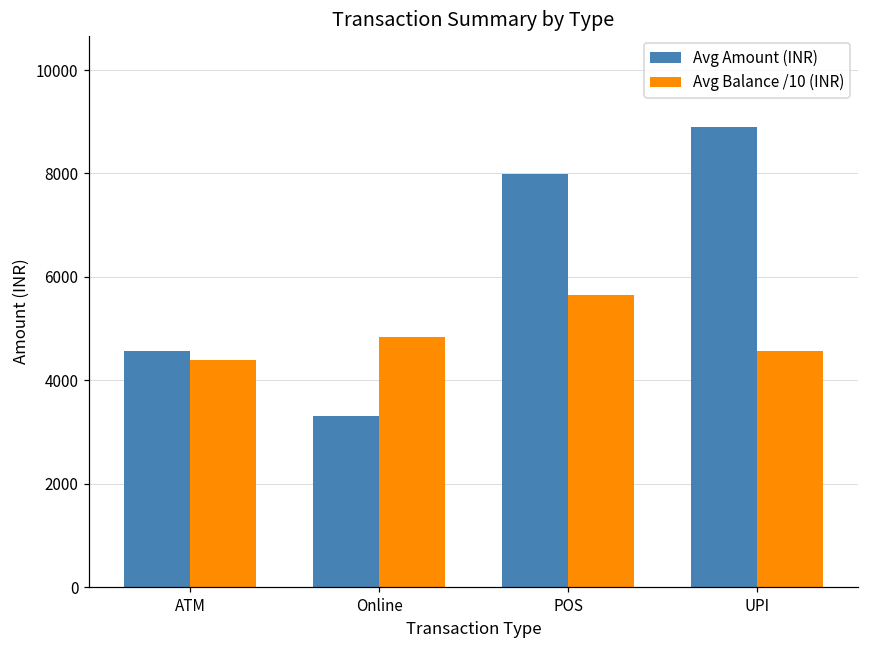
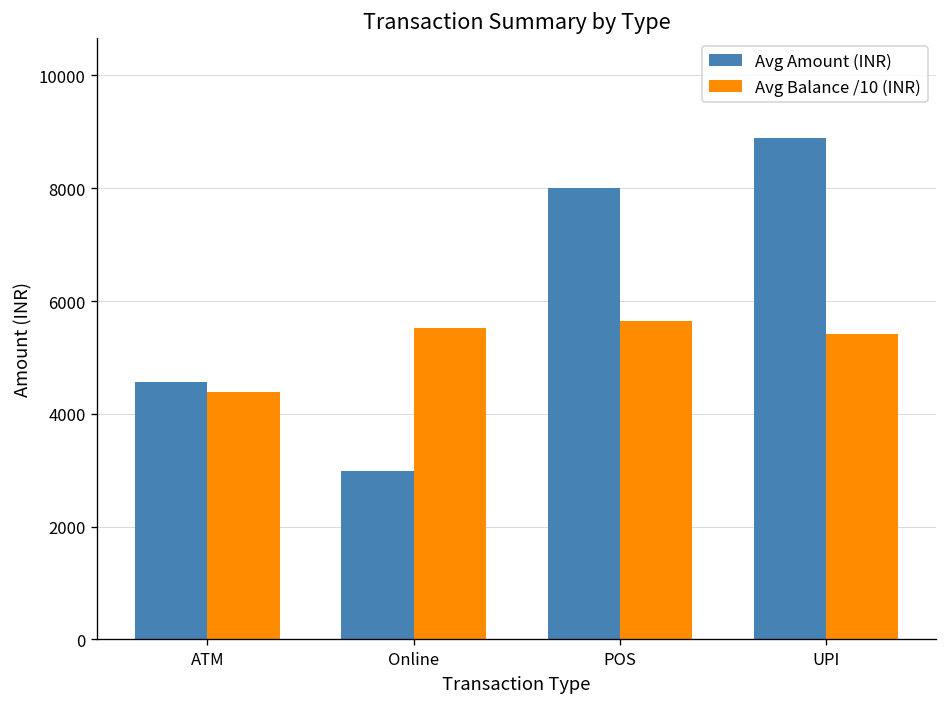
Avg Amount (INR), Online: 3300 -> 3000
Avg Balance /10 (INR), Online: 4800 -> 5500
Avg Balance /10 (INR), UPI: 4600 -> 5400
